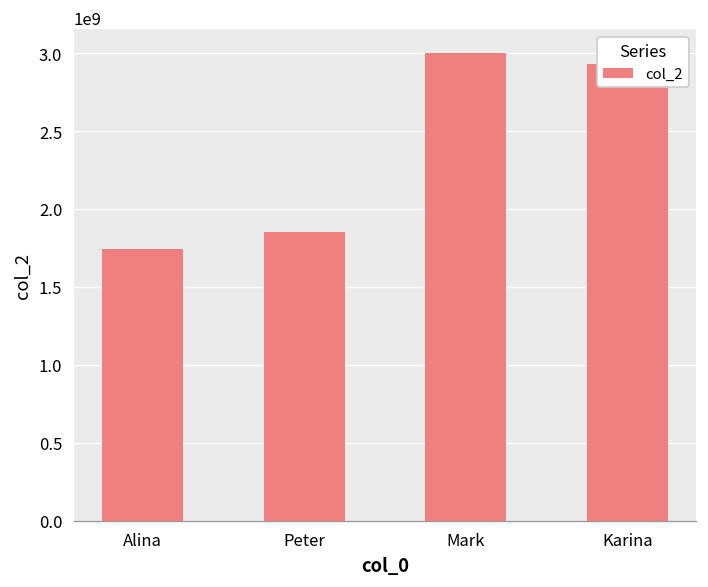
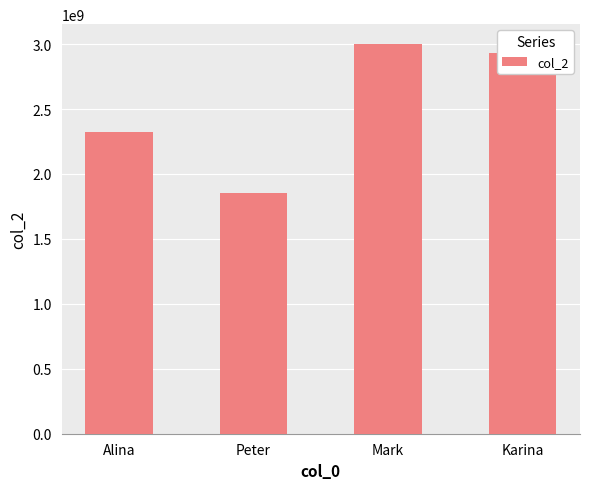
Alina: 1740000000 -> 2320000000
